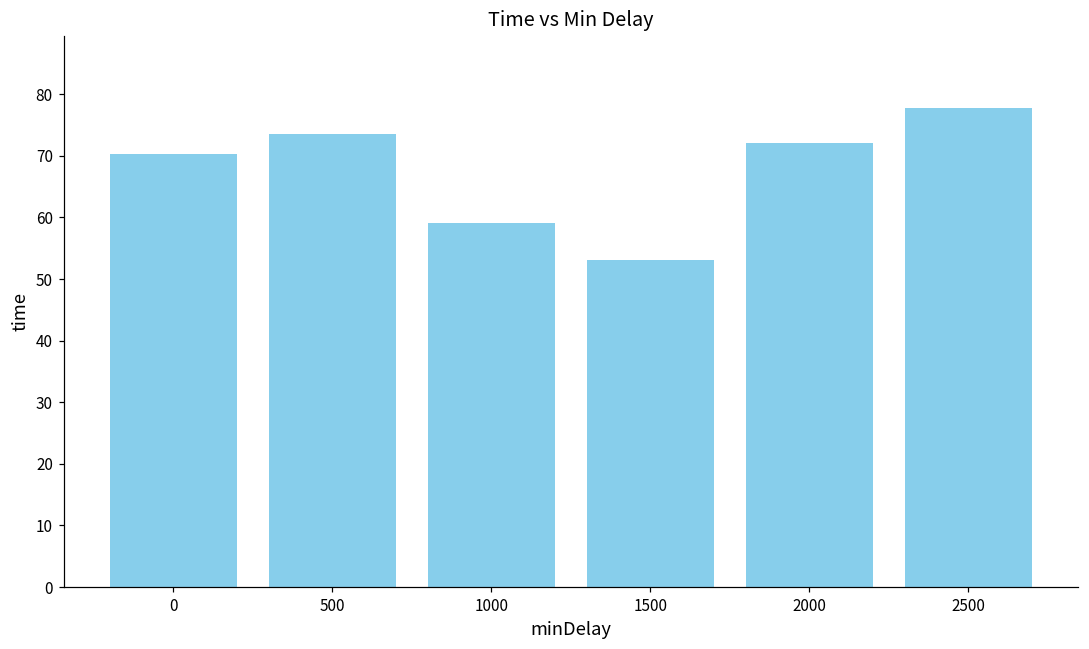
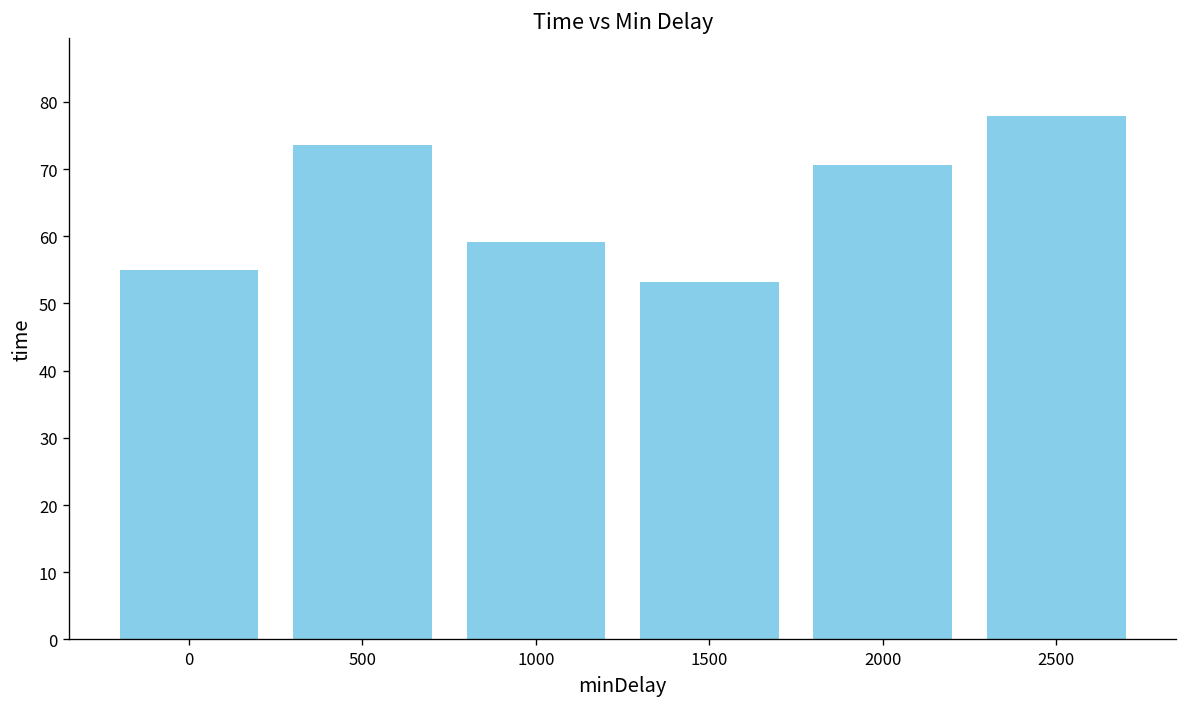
0: 70 -> 55
2000: 72 -> 71
